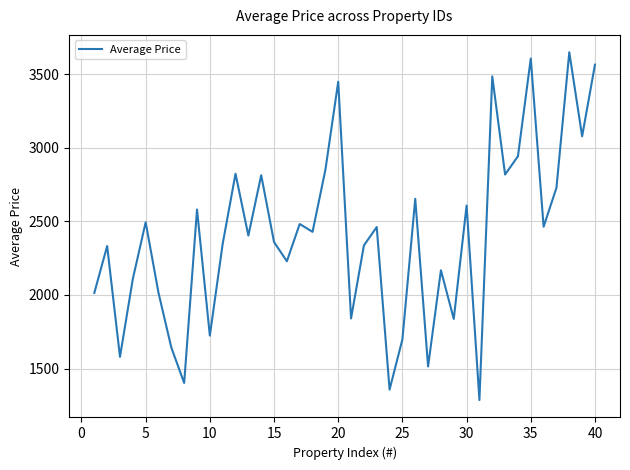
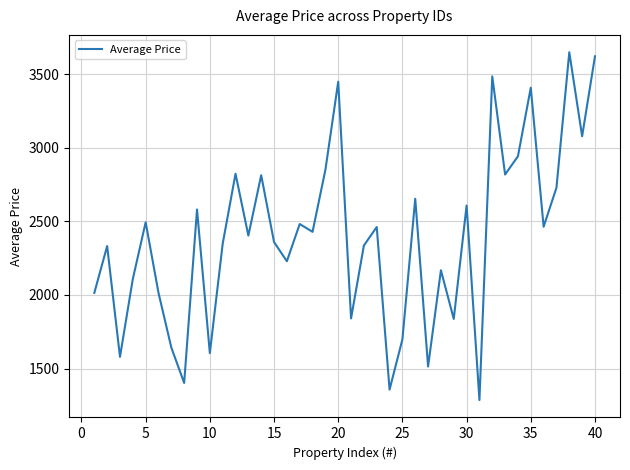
10: 1720 -> 1600
35: 3610 -> 3410
40: 3560 -> 3620
